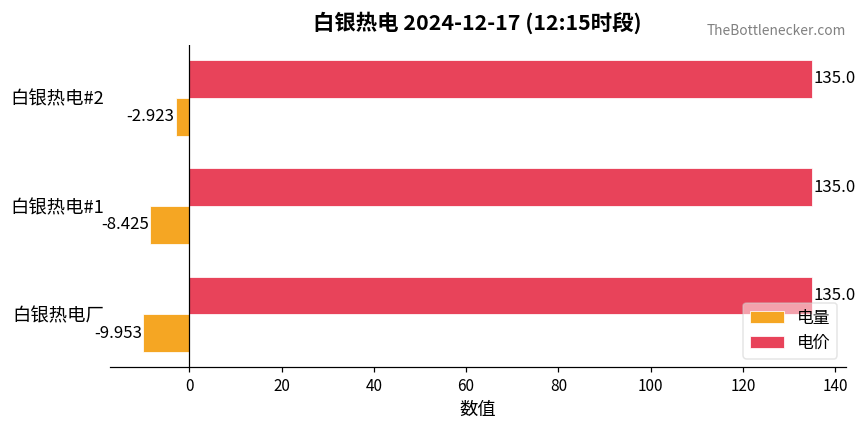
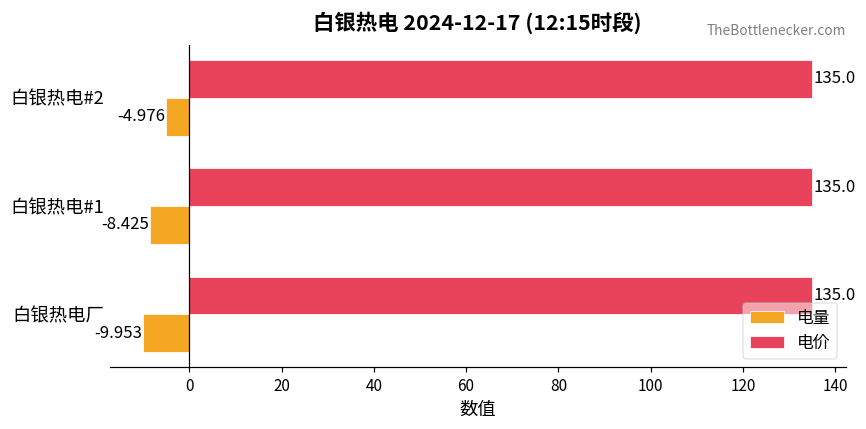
电量, 白银热电#2: -2.923 -> -4.976
